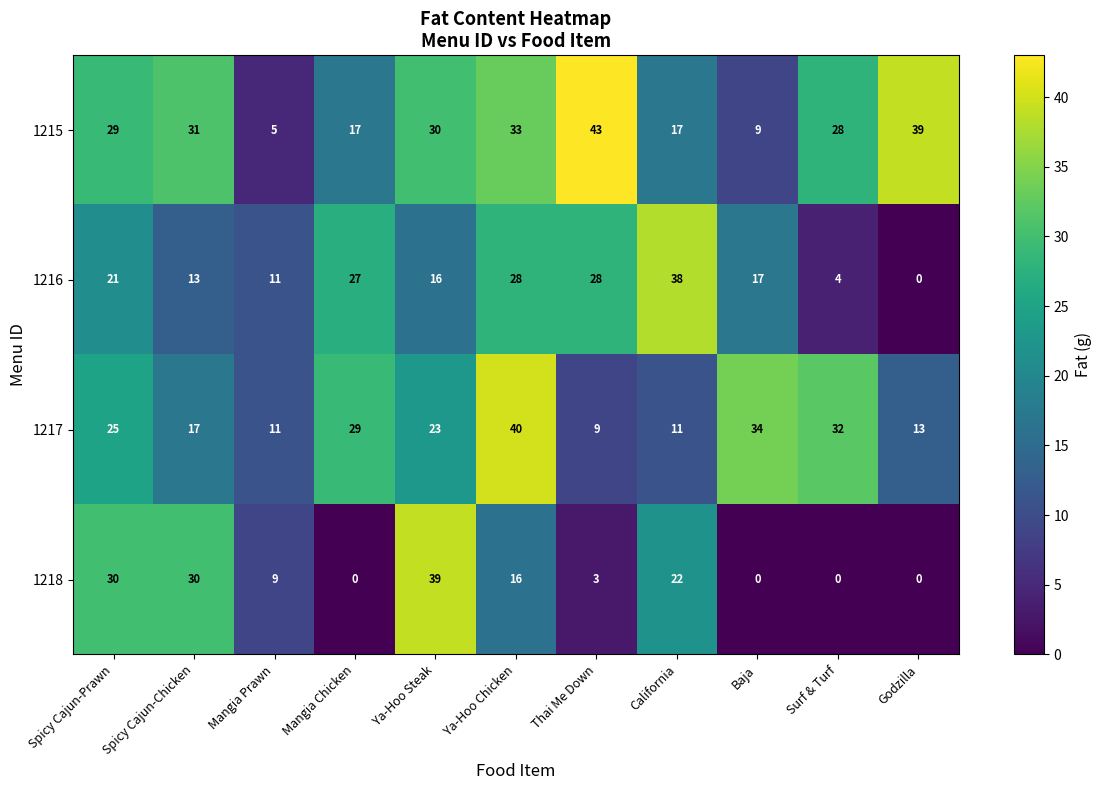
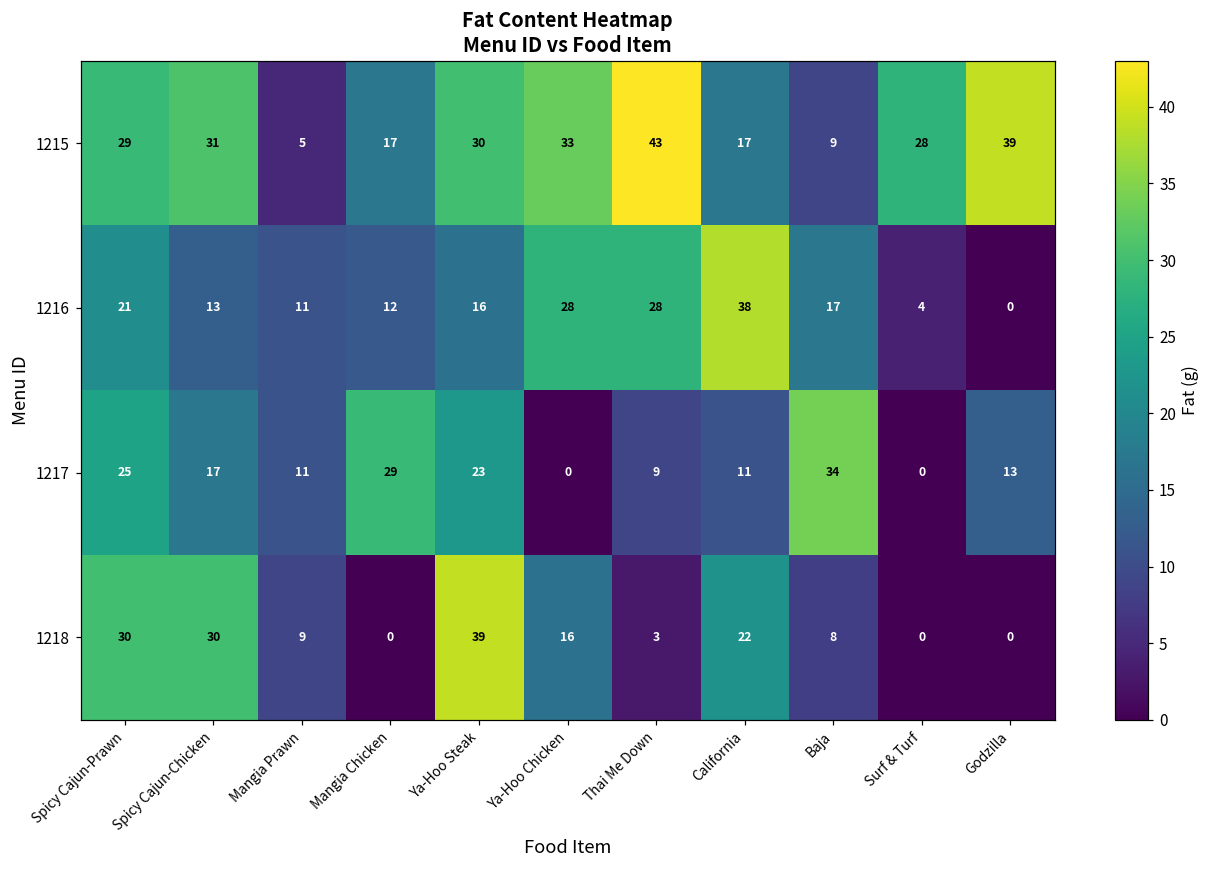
1216, Mangia Chicken: 27 -> 12
1217, Ya-Hoo Chicken: 40 -> 0
1217, Surf & Turf: 32 -> 0
1218, Baja: 0 -> 8
